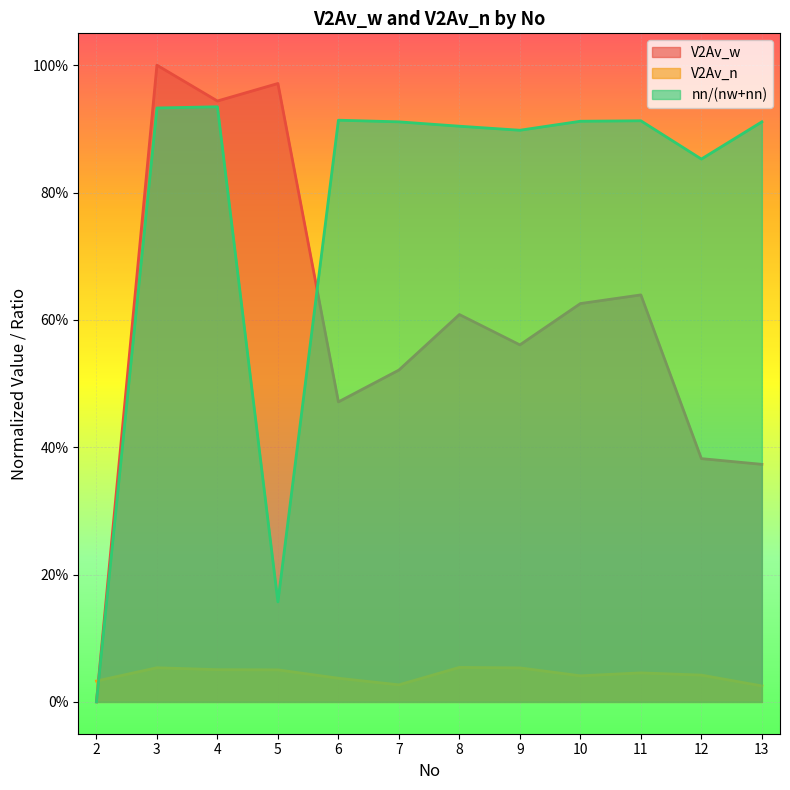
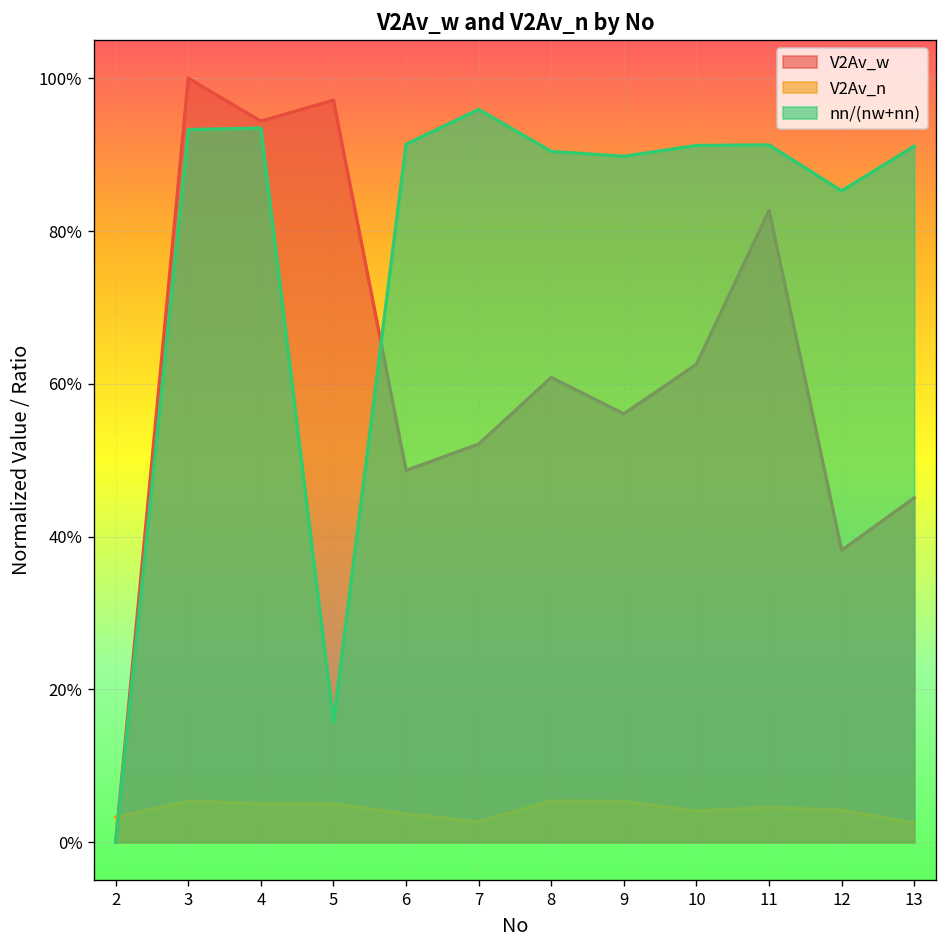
V2Av_w, 6: 47% -> 49%
nn/(nw+nn), 7: 91% -> 96%
V2Av_w, 11: 64% -> 83%
V2Av_w, 13: 37% -> 45%
